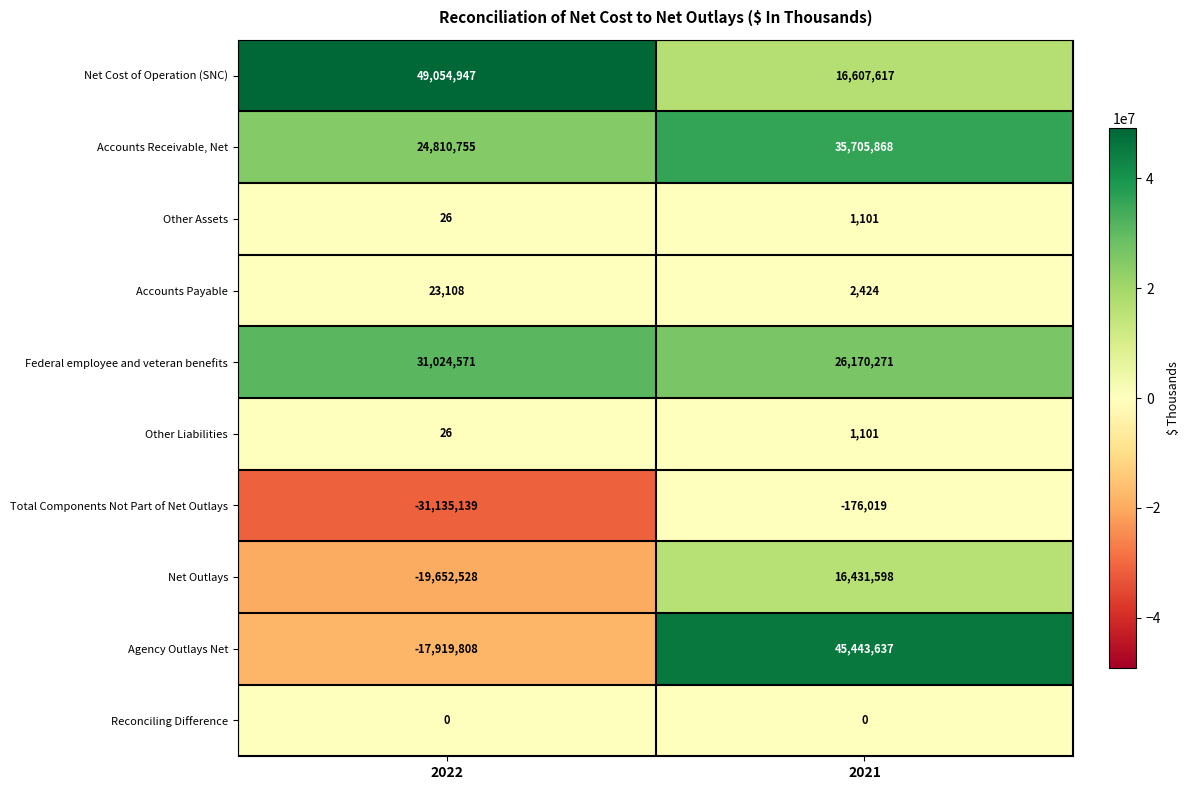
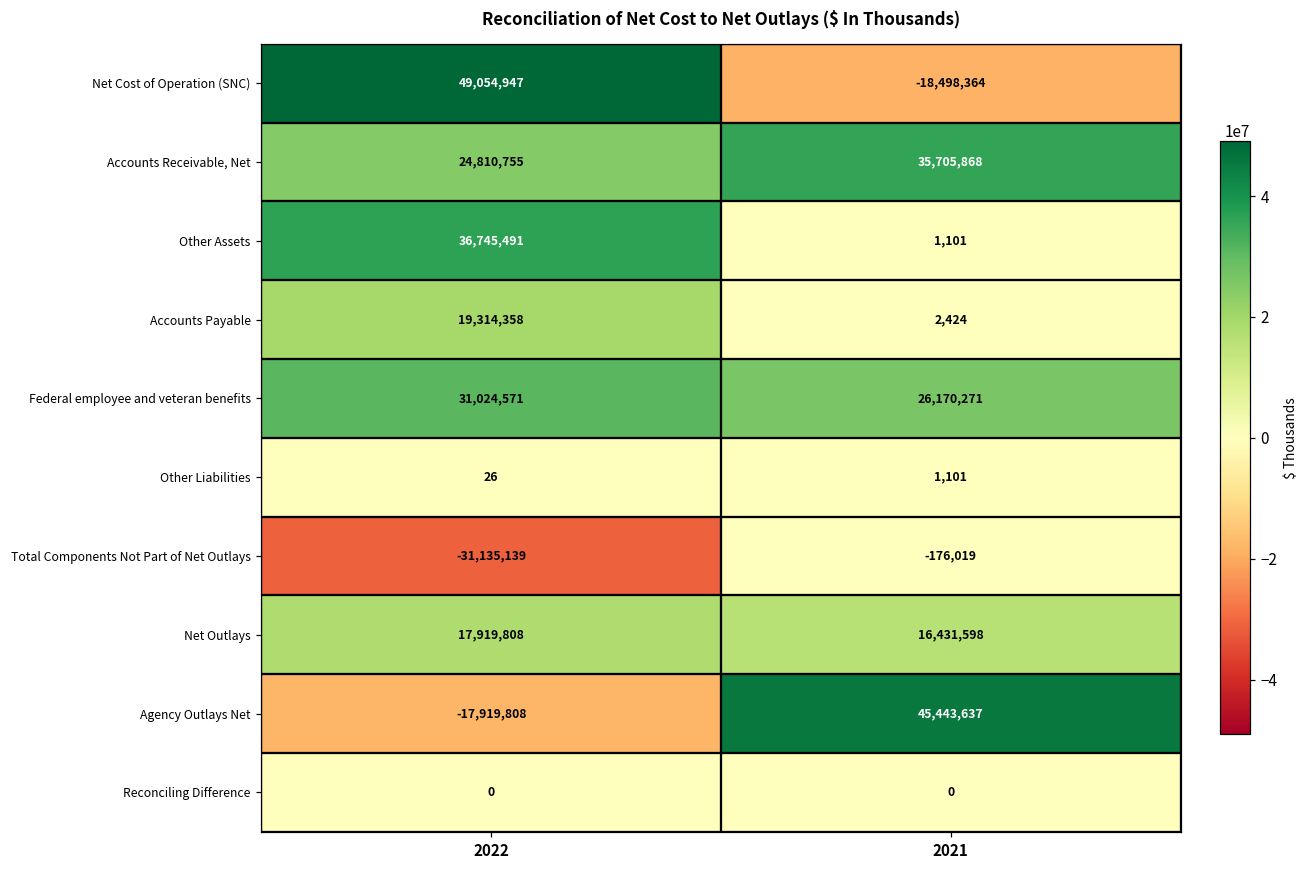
Net Cost of Operation (SNC), 2021: 16,607,617 -> -18,498,364
Other Assets, 2022: 26 -> 36,745,491
Accounts Payable, 2022: 23,108 -> 19,314,358
Net Outlays, 2022: -19,652,528 -> 17,919,808
